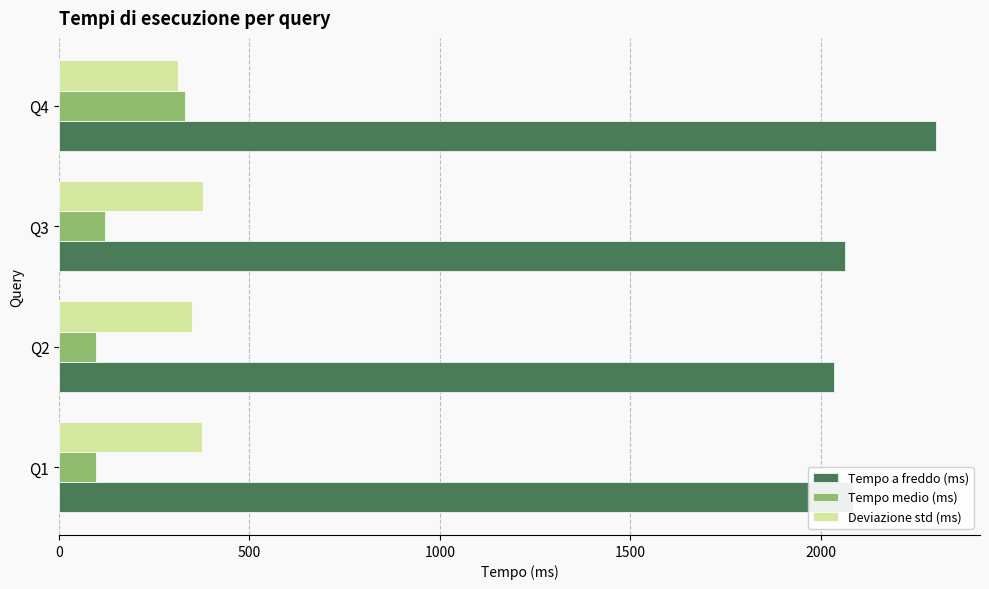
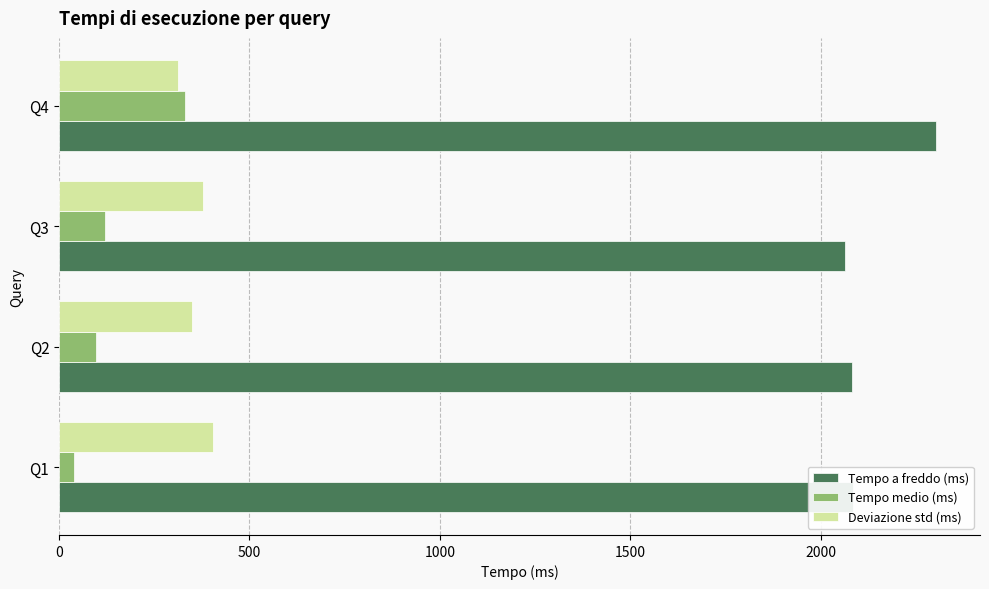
Tempo a freddo (ms), Q2: 2040 -> 2080
Deviazione std (ms), Q1: 380 -> 410
Tempo medio (ms), Q1: 100 -> 40
